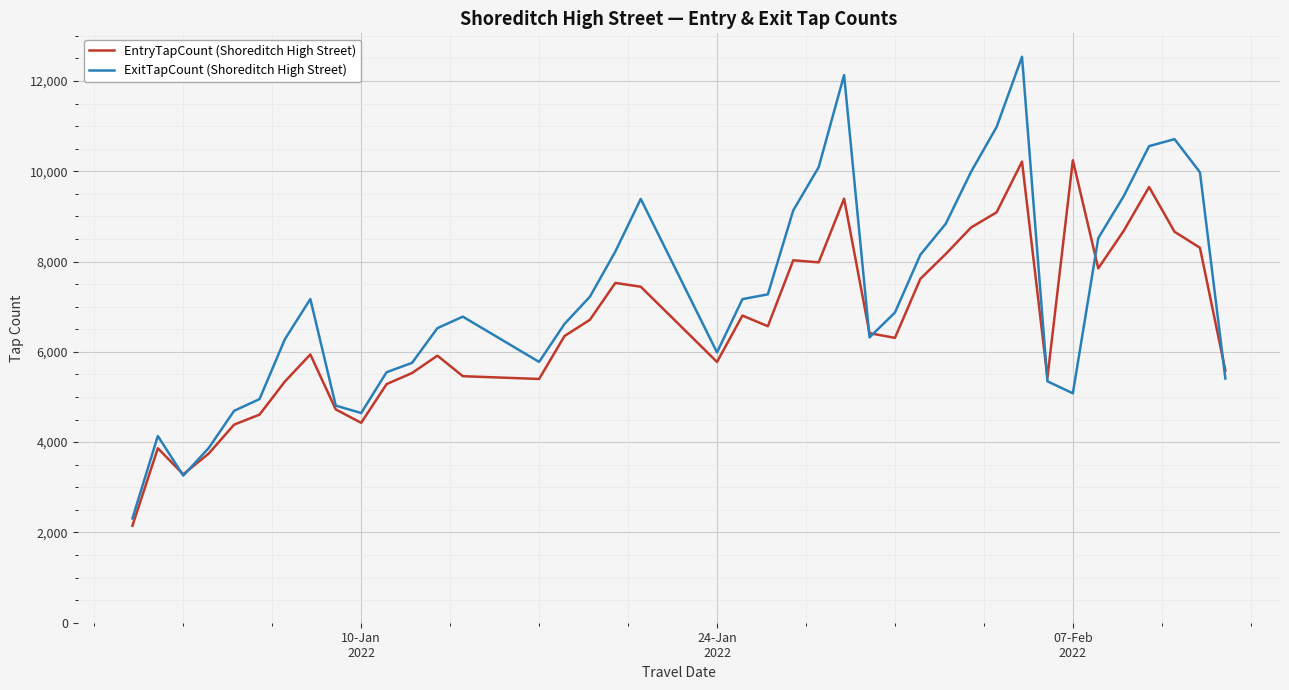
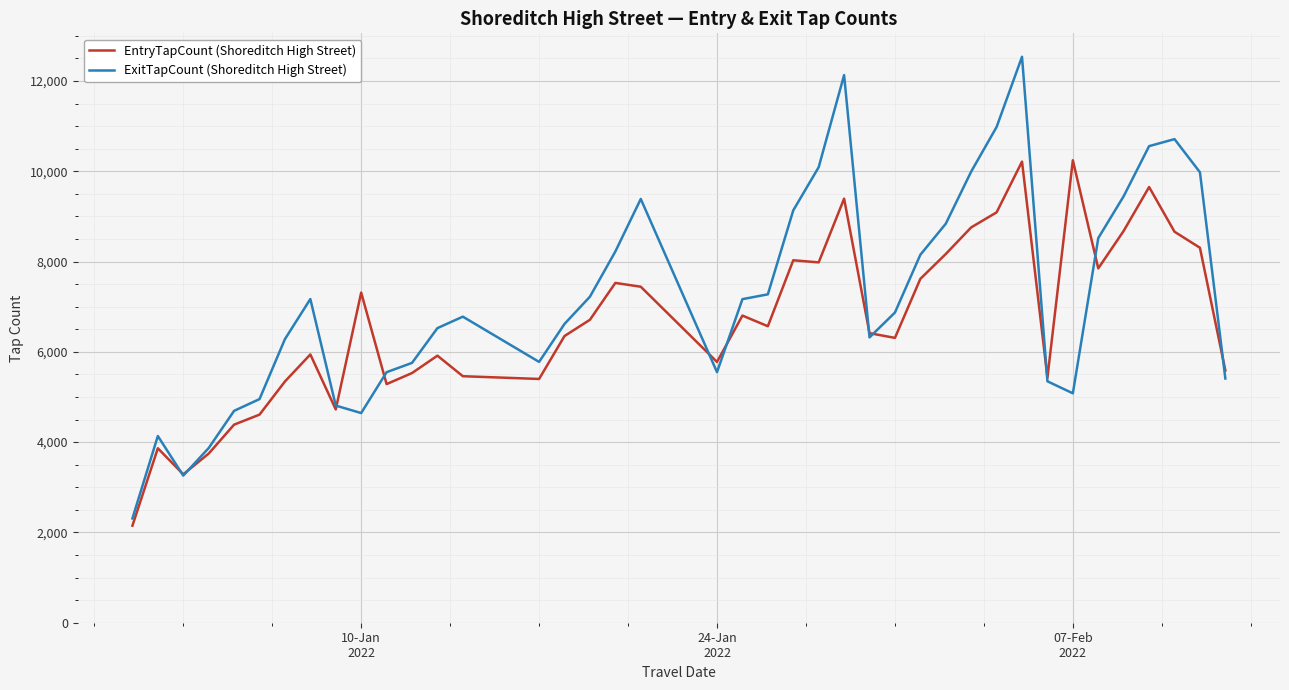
EntryTapCount (Shoreditch High Street), 10-Jan 2022: 4,400 -> 7,300
ExitTapCount (Shoreditch High Street), 24-Jan 2022: 6,000 -> 5,600
